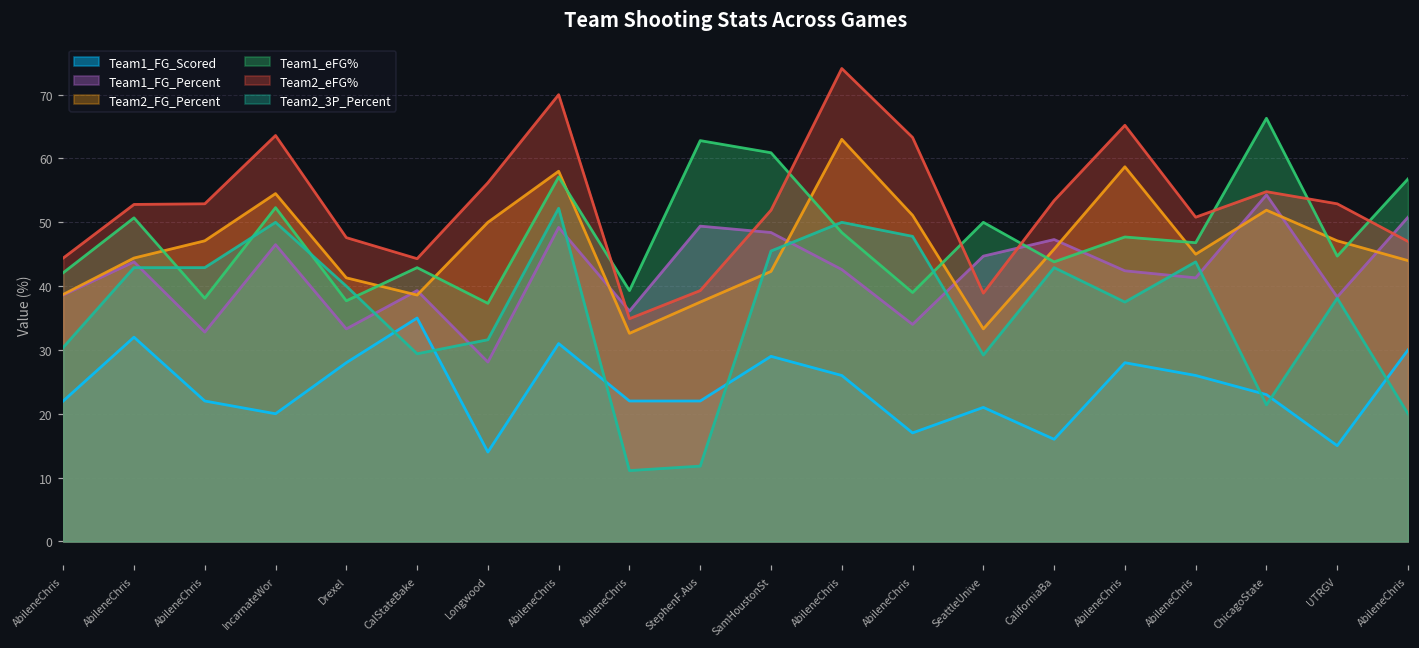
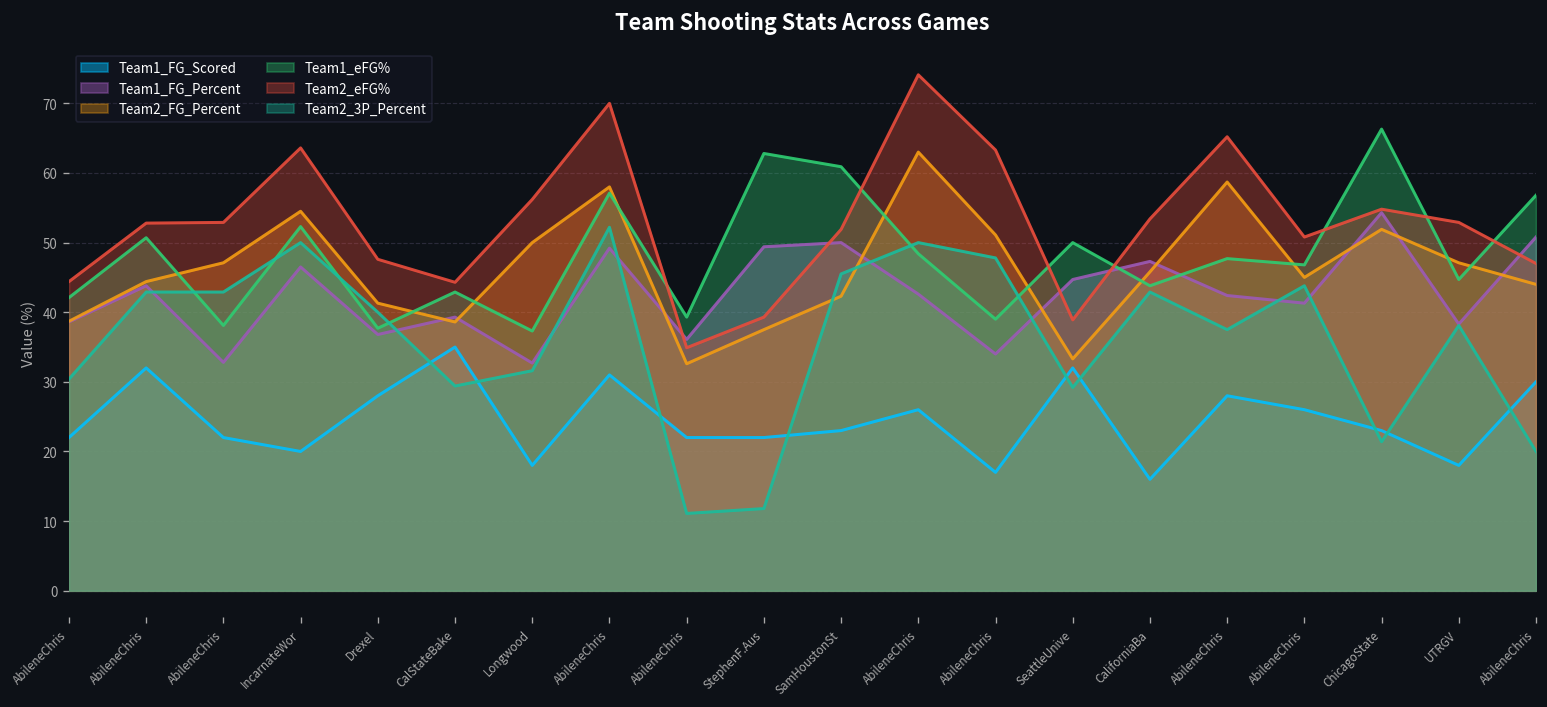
Team1_FG_Percent, Drexel: 33 -> 37
Team1_FG_Scored, Longwood: 14 -> 18
Team1_FG_Percent, Longwood: 28 -> 33
Team1_FG_Scored, SamHoustonSt: 29 -> 23
Team1_FG_Percent, SamHoustonSt: 48 -> 50
Team1_FG_Scored, SeattleUnive: 21 -> 32
Team1_FG_Scored, UTRGV: 15 -> 18
